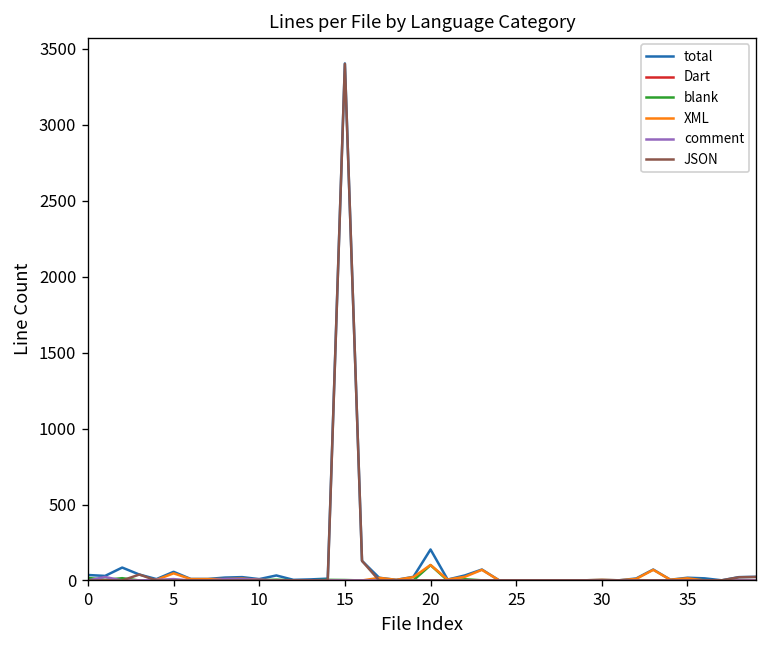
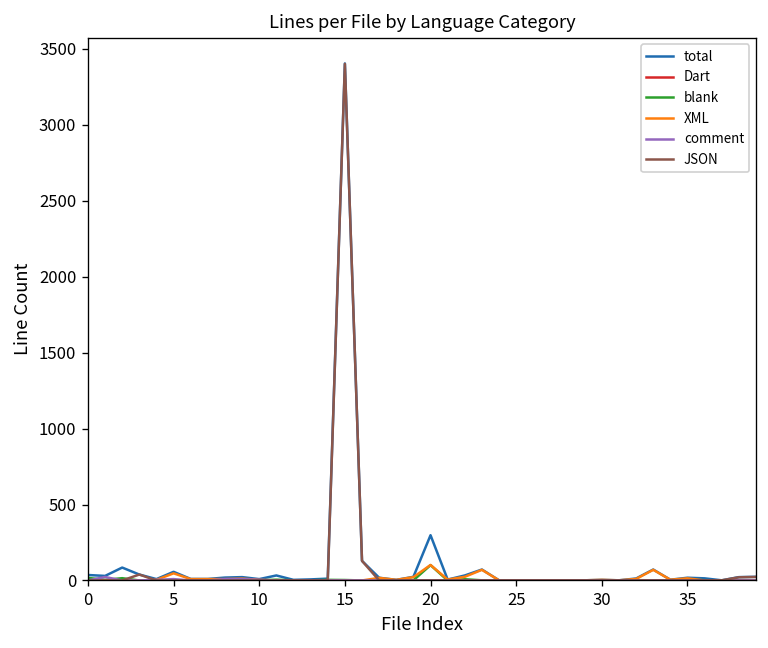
total, 20: 200 -> 300
